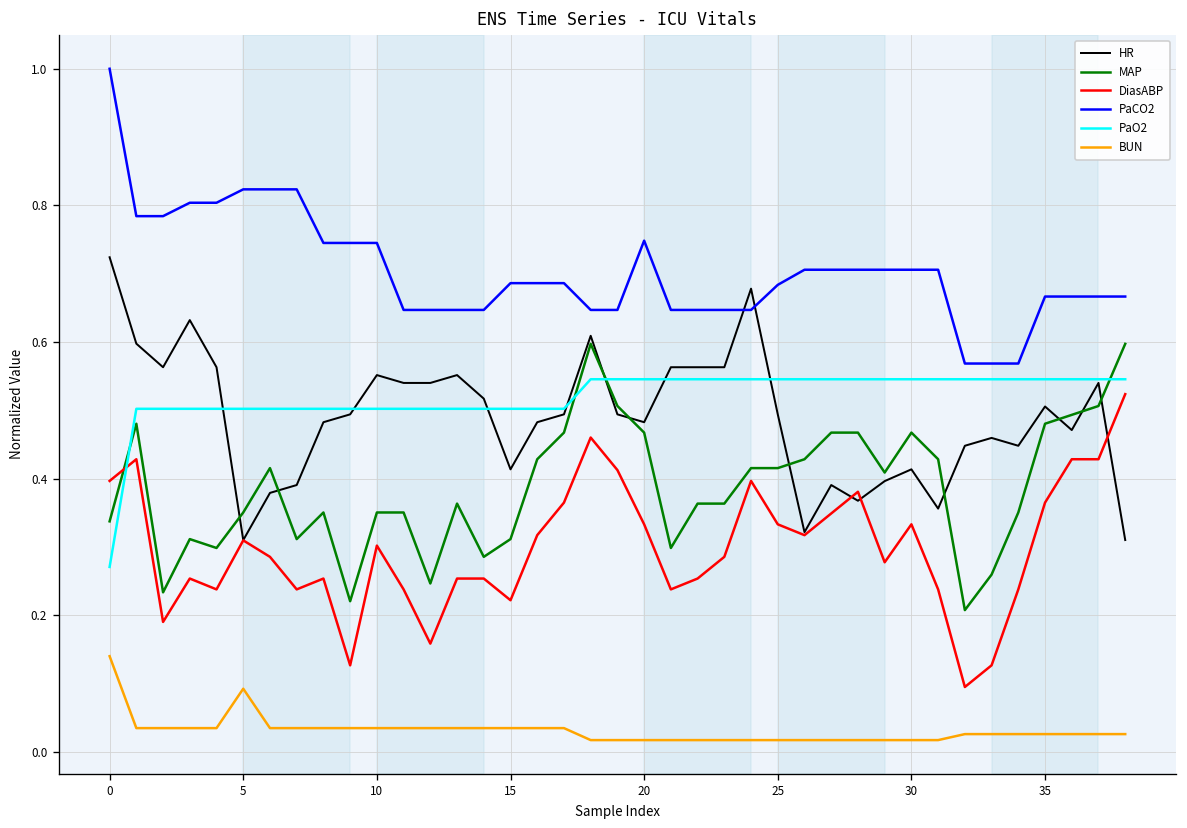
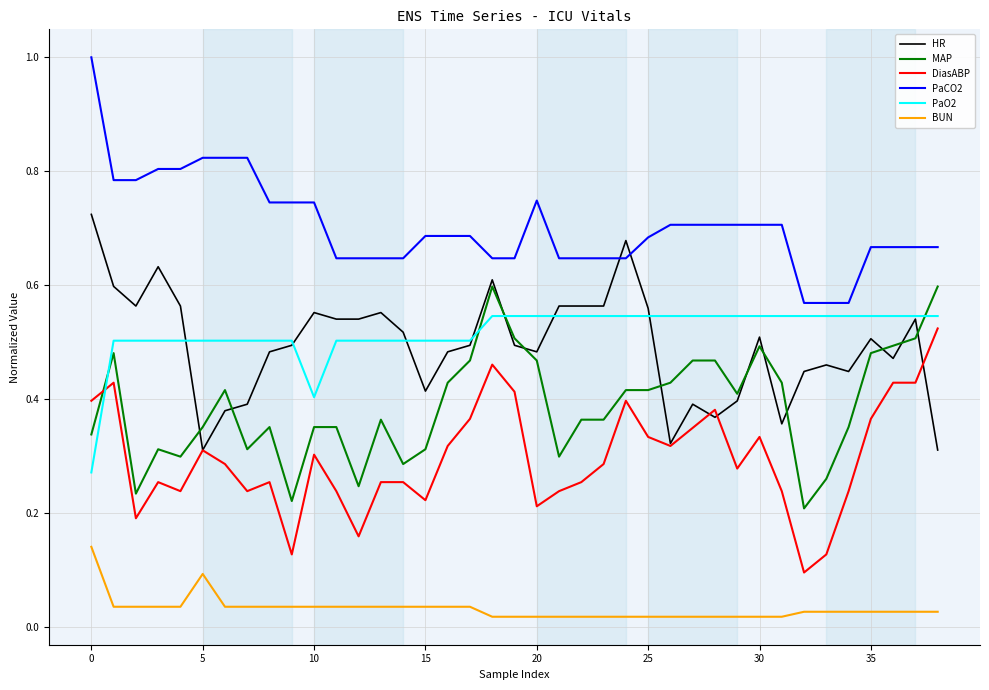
PaO2, 10: 0.50 -> 0.40
DiasABP, 20: 0.33 -> 0.21
HR, 25: 0.49 -> 0.56
HR, 30: 0.41 -> 0.51
MAP, 30: 0.47 -> 0.49
